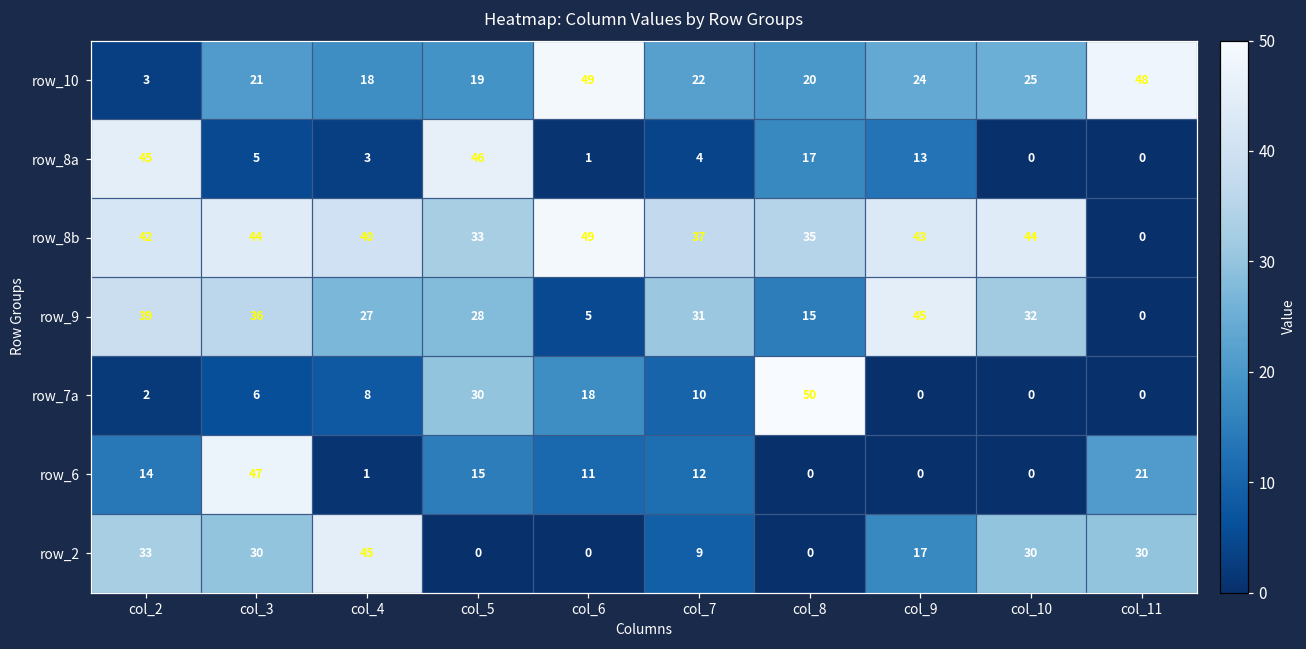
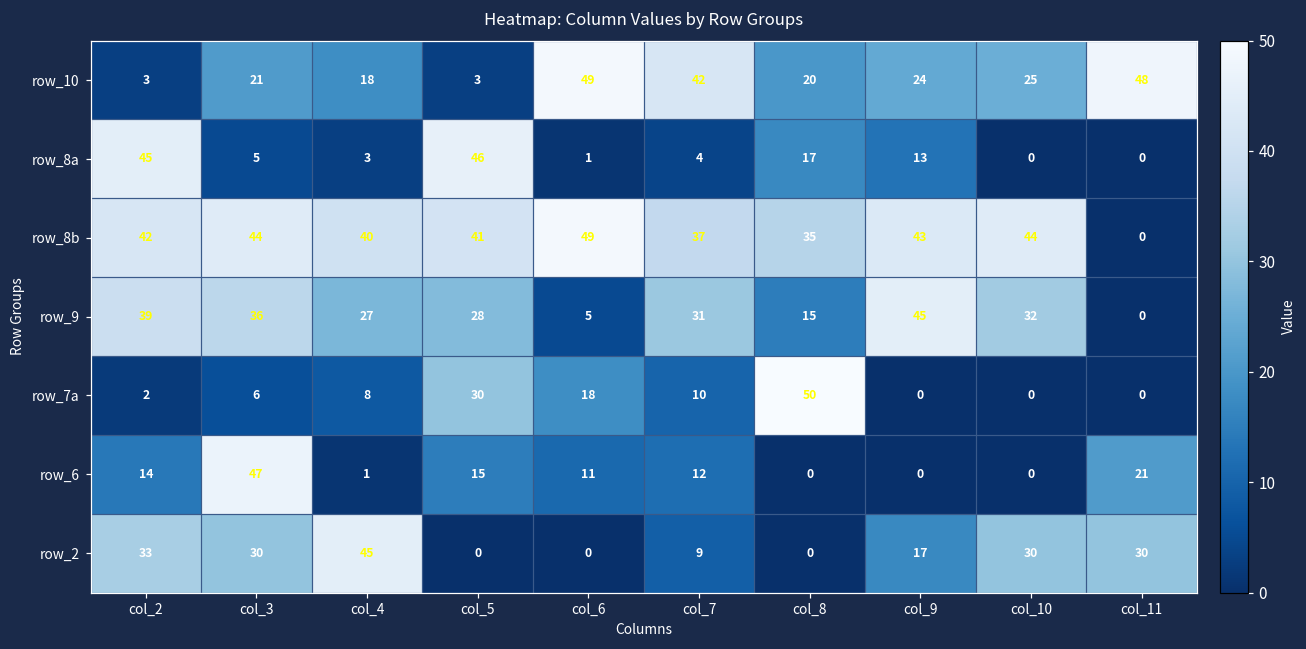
row_10, col_5: 19 -> 3
row_10, col_7: 22 -> 42
row_8b, col_5: 33 -> 41
